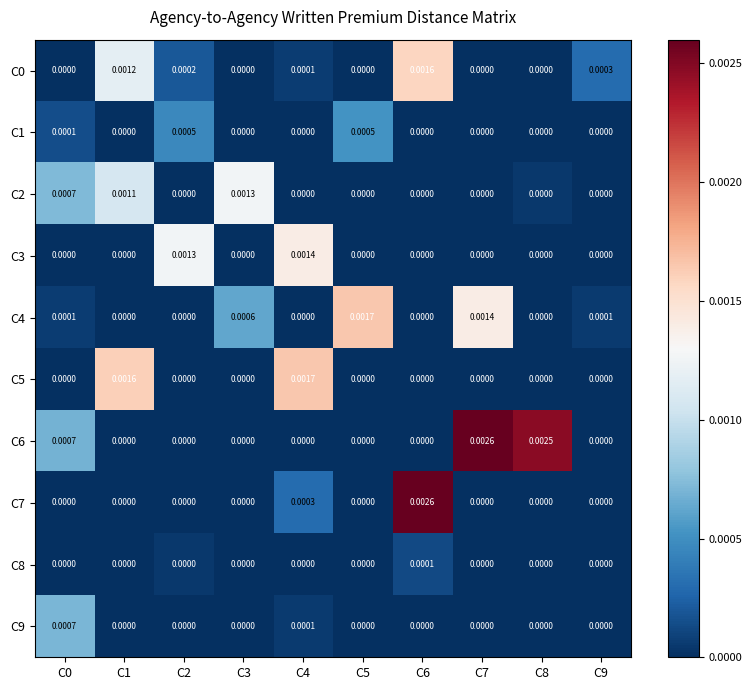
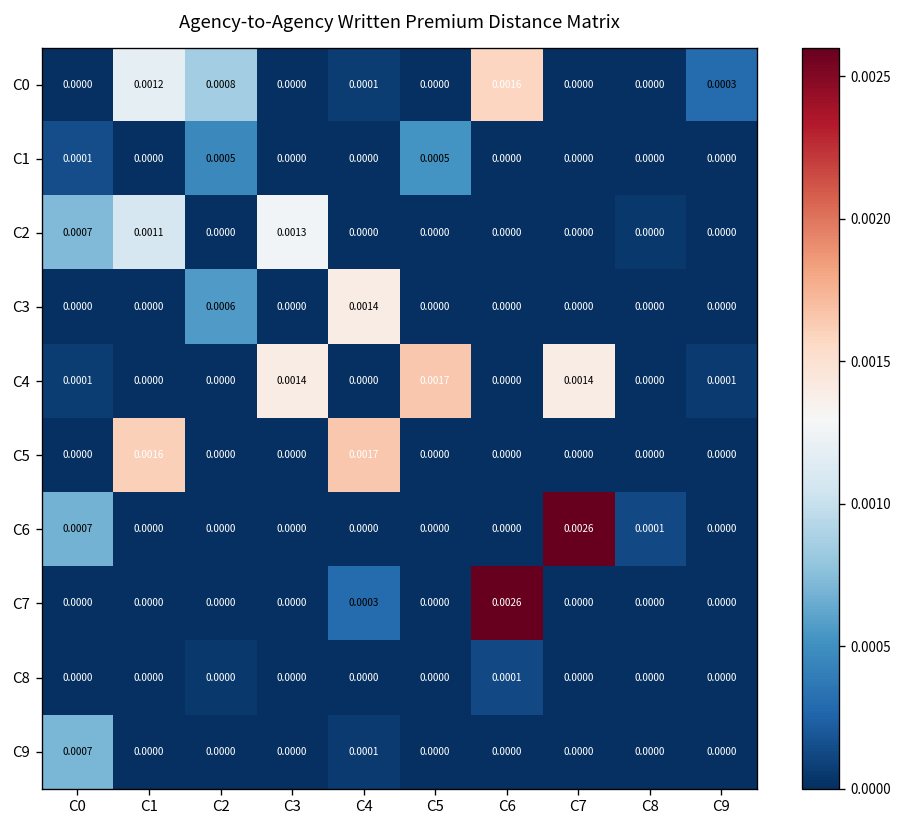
C0, C2: 0.0002 -> 0.0008
C3, C2: 0.0013 -> 0.0006
C4, C3: 0.0006 -> 0.0014
C6, C8: 0.0025 -> 0.0001
